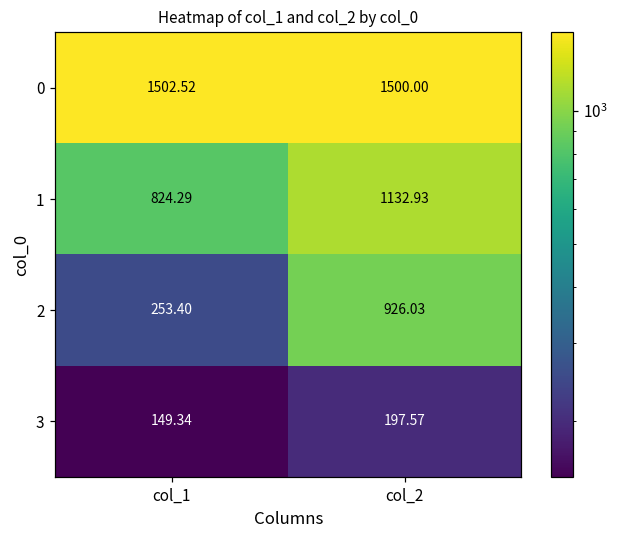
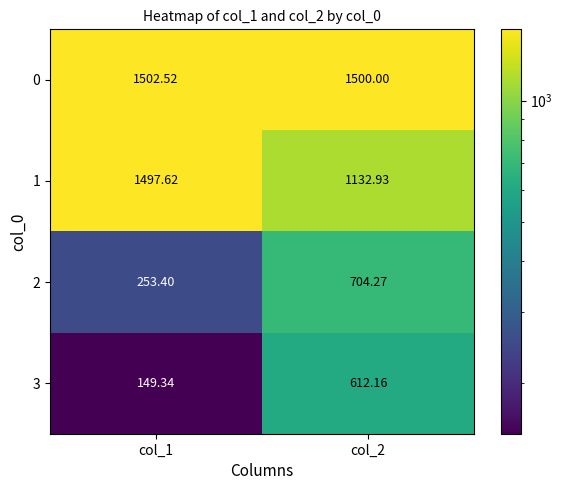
1, col_1: 824.29 -> 1497.62
2, col_2: 926.03 -> 704.27
3, col_2: 197.57 -> 612.16
